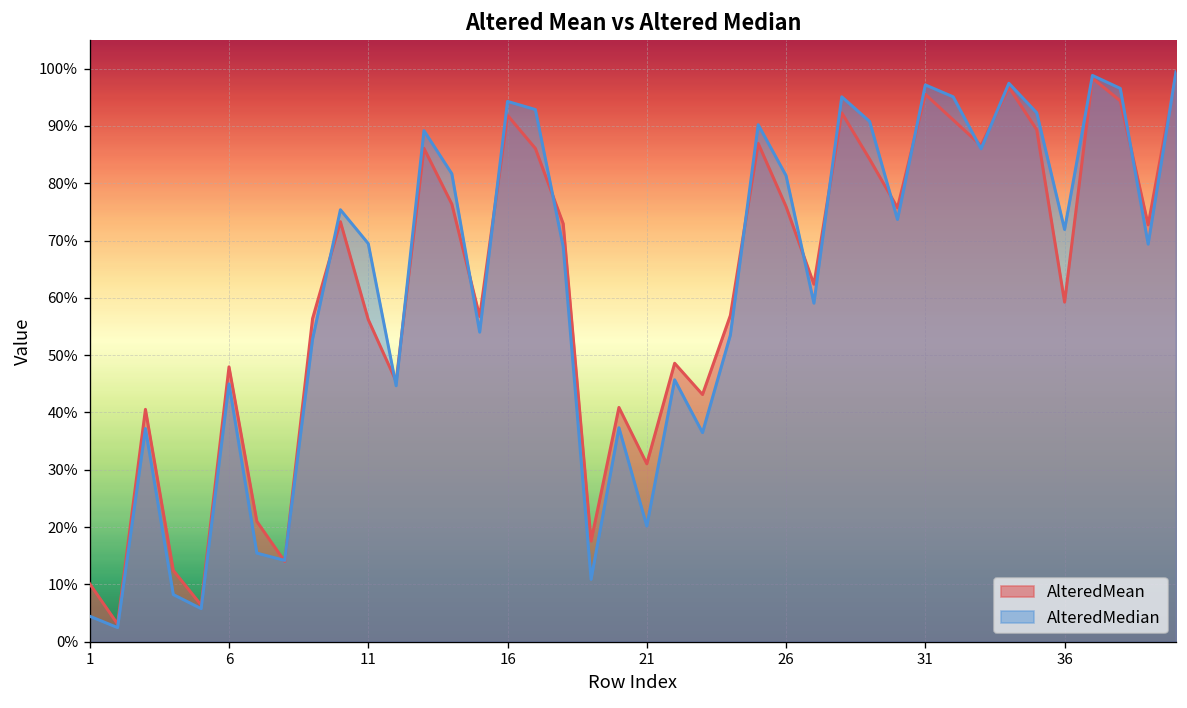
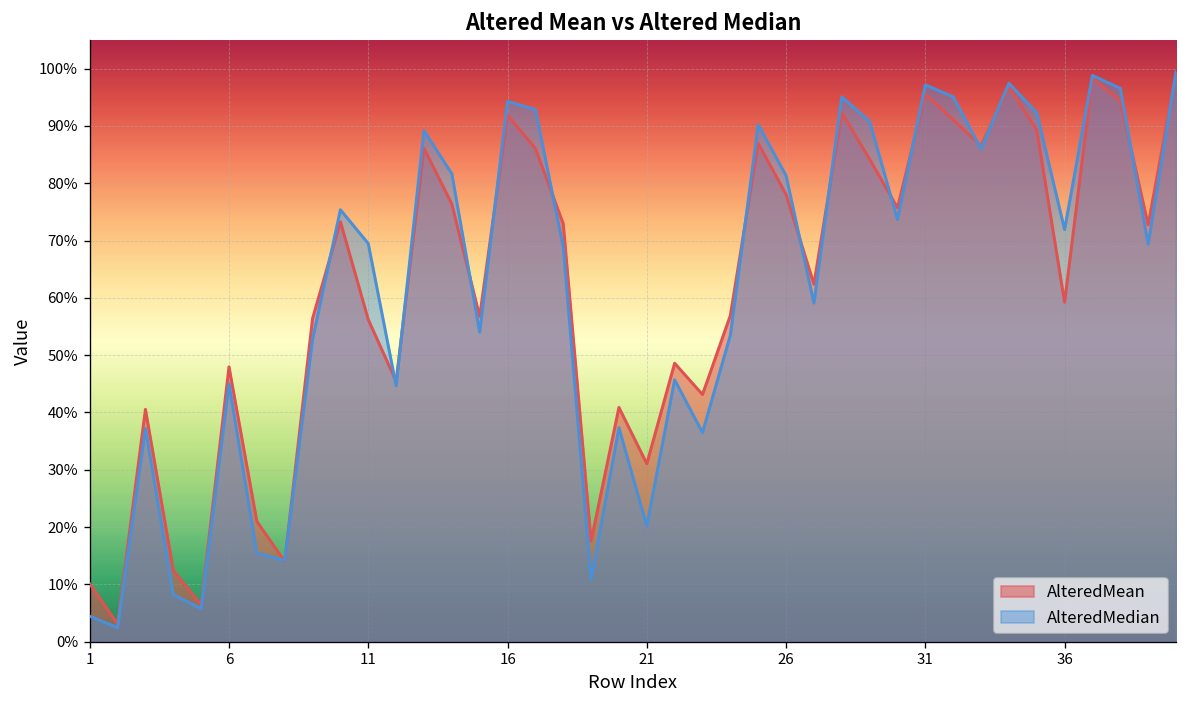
AlteredMean, 26: 76% -> 78%
